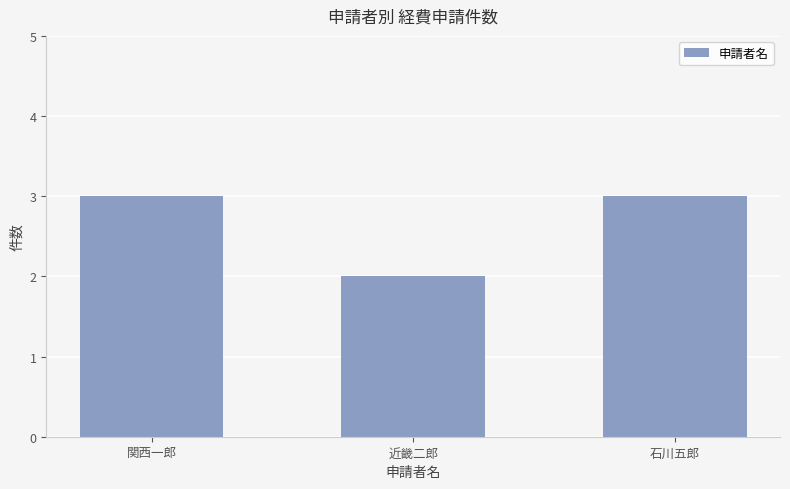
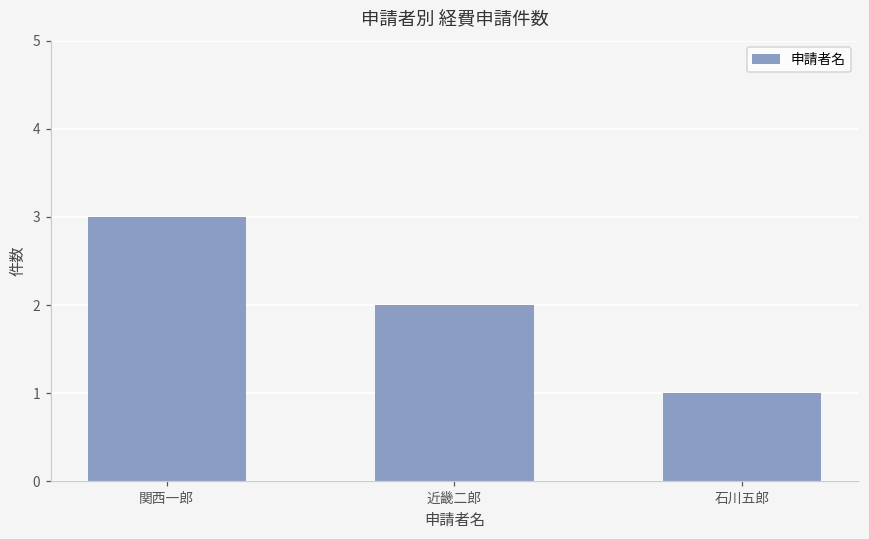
石川五郎: 3 -> 1
